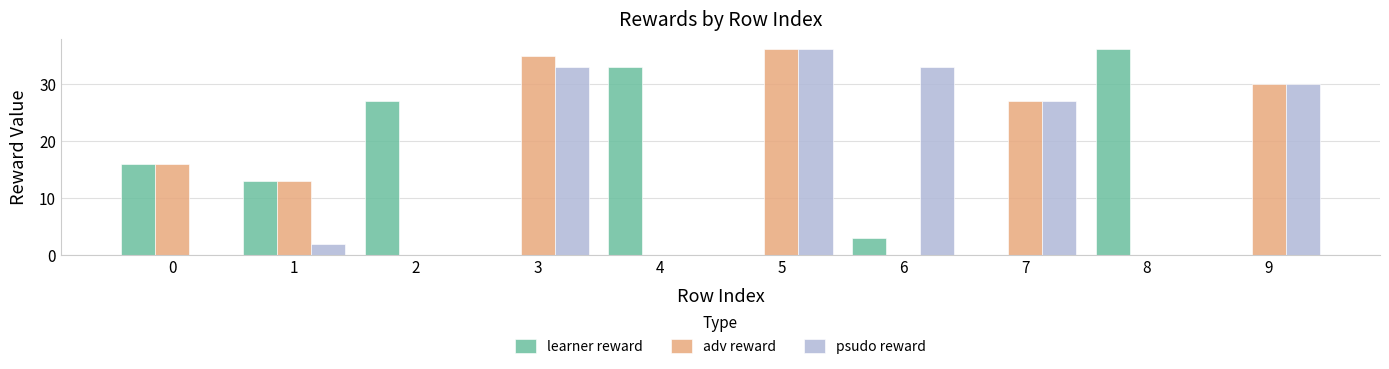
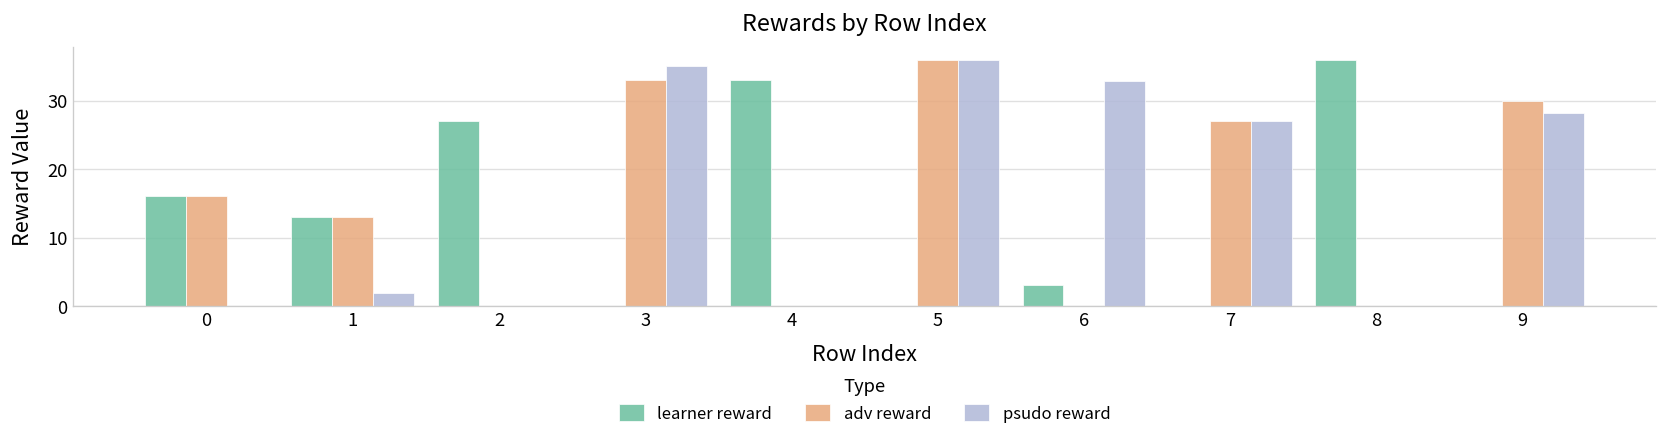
adv reward, 3: 35 -> 33
psudo reward, 3: 33 -> 35
psudo reward, 9: 30 -> 28
